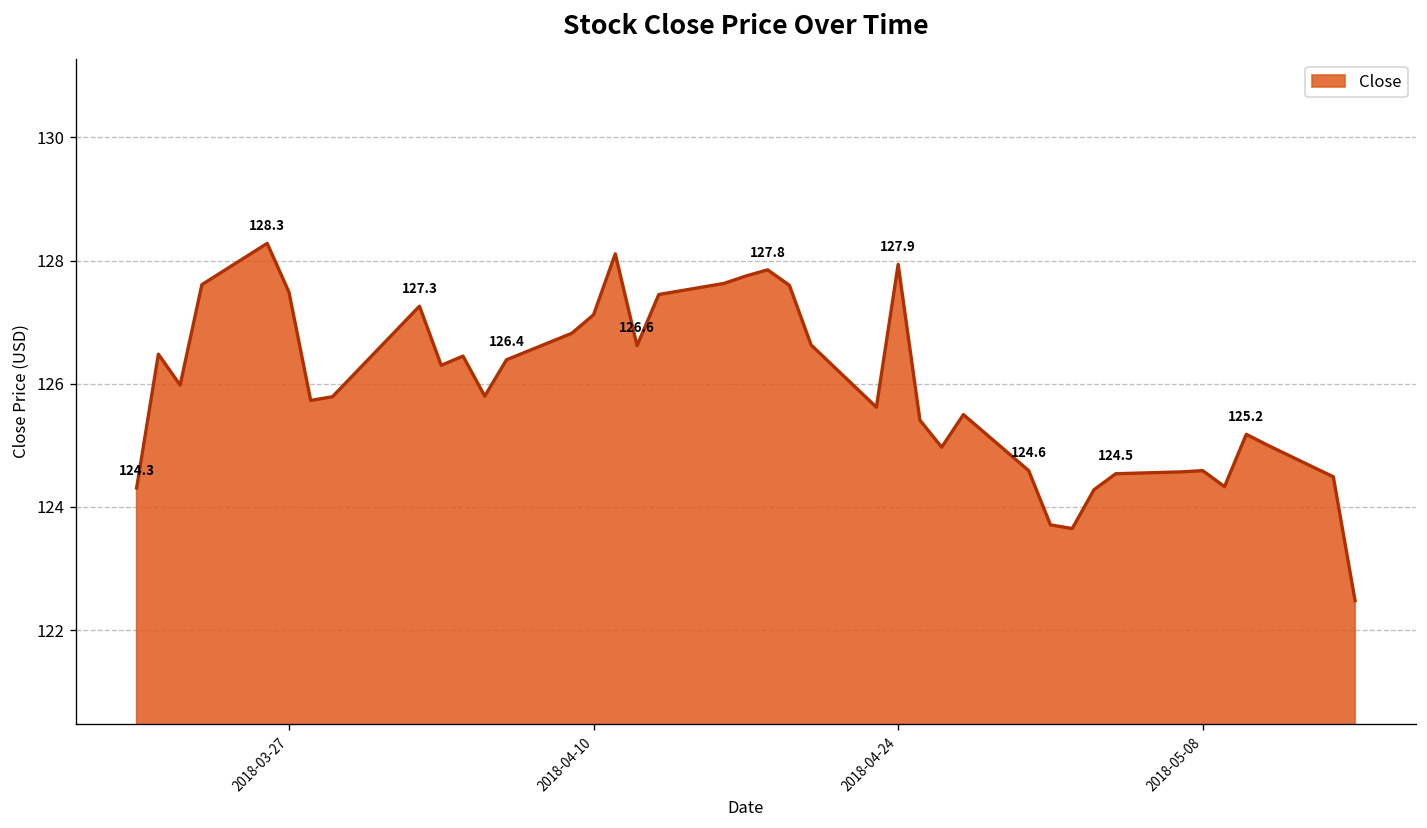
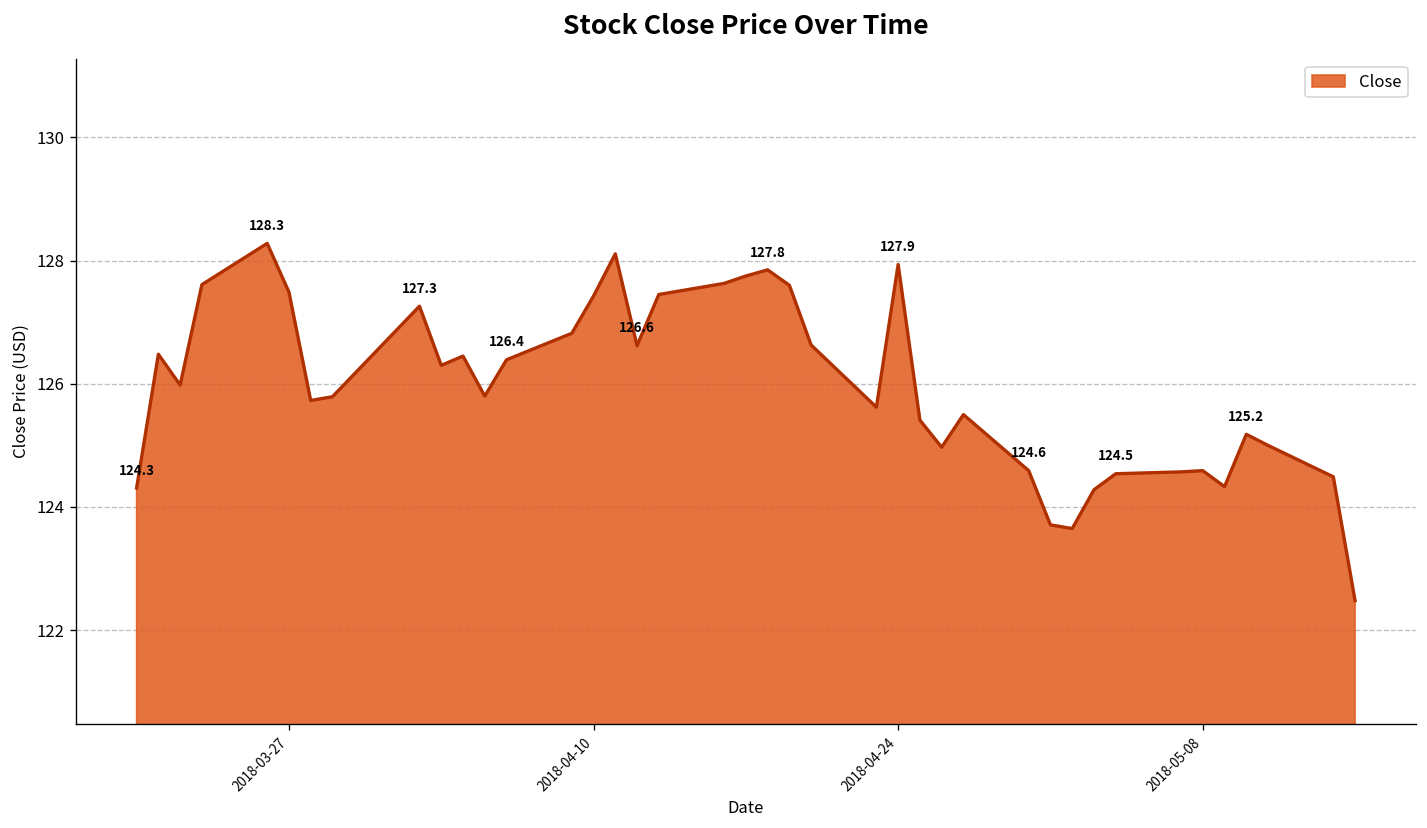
2018-04-10: 127.1 -> 127.4
